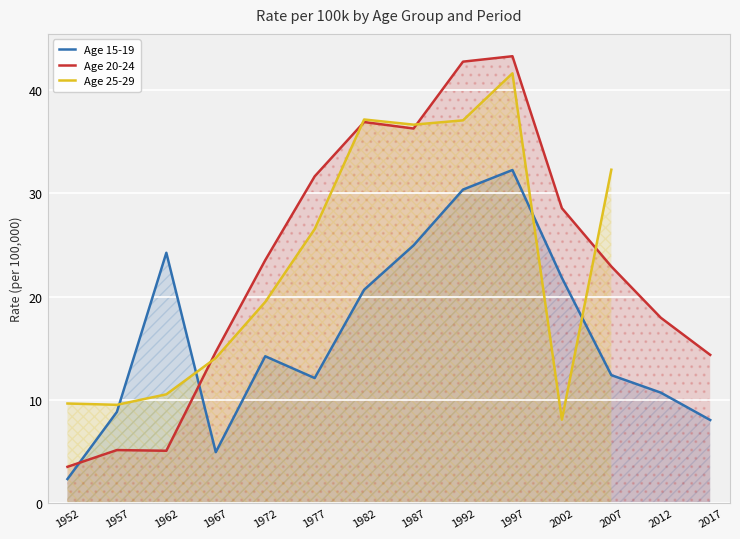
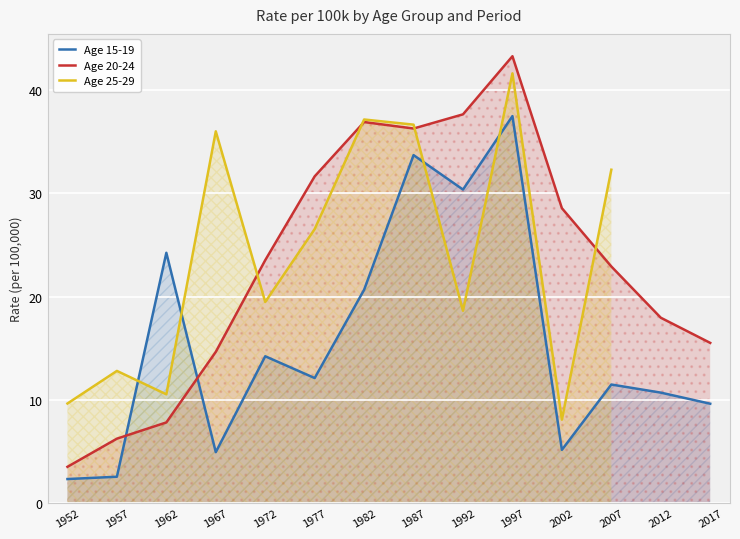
Age 15-19, 1957: 8.8 -> 2.5
Age 20-24, 1957: 5.1 -> 6.2
Age 25-29, 1957: 9.5 -> 12.8
Age 20-24, 1962: 5.1 -> 7.8
Age 25-29, 1967: 14.0 -> 36.0
Age 15-19, 1987: 25.0 -> 33.7
Age 20-24, 1992: 42.8 -> 37.7
Age 25-29, 1992: 37.1 -> 18.6
Age 15-19, 1997: 32.3 -> 37.5
Age 15-19, 2002: 21.8 -> 5.2
Age 15-19, 2007: 12.4 -> 11.5
Age 15-19, 2017: 8.0 -> 9.6
Age 20-24, 2017: 14.4 -> 15.5
